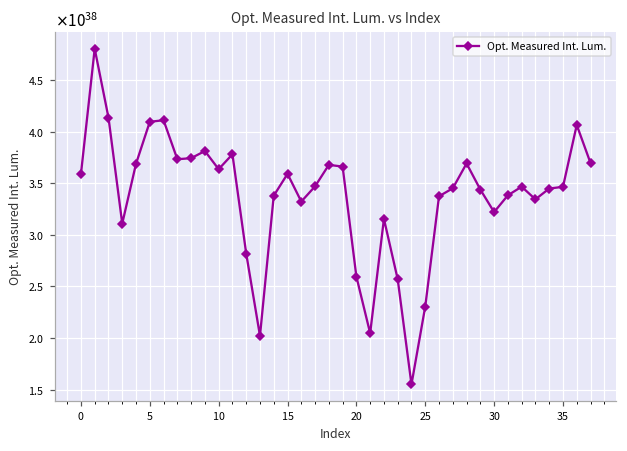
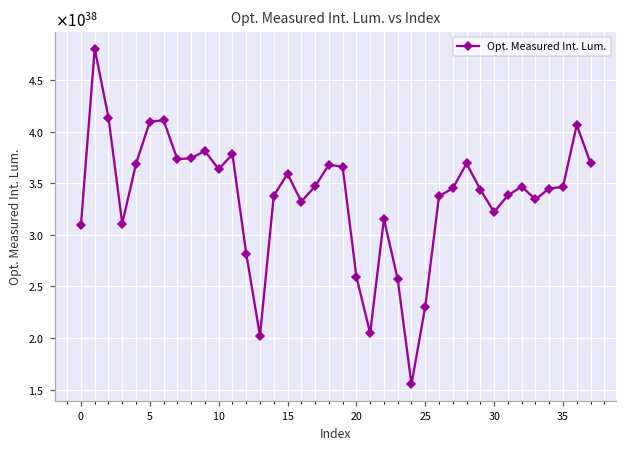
0: 360000000000000000000000000000000000000 -> 310000000000000000000000000000000000000
